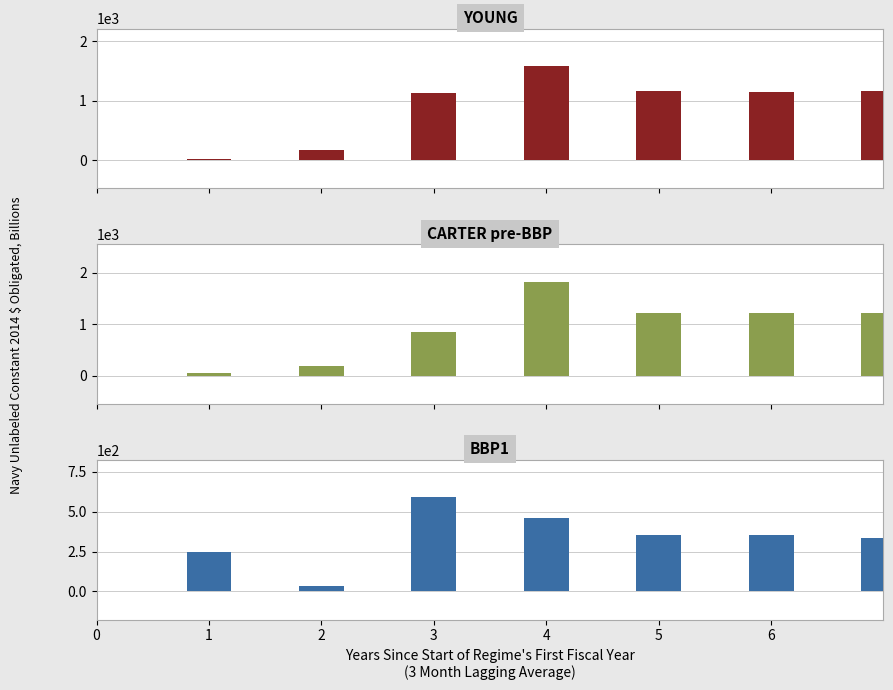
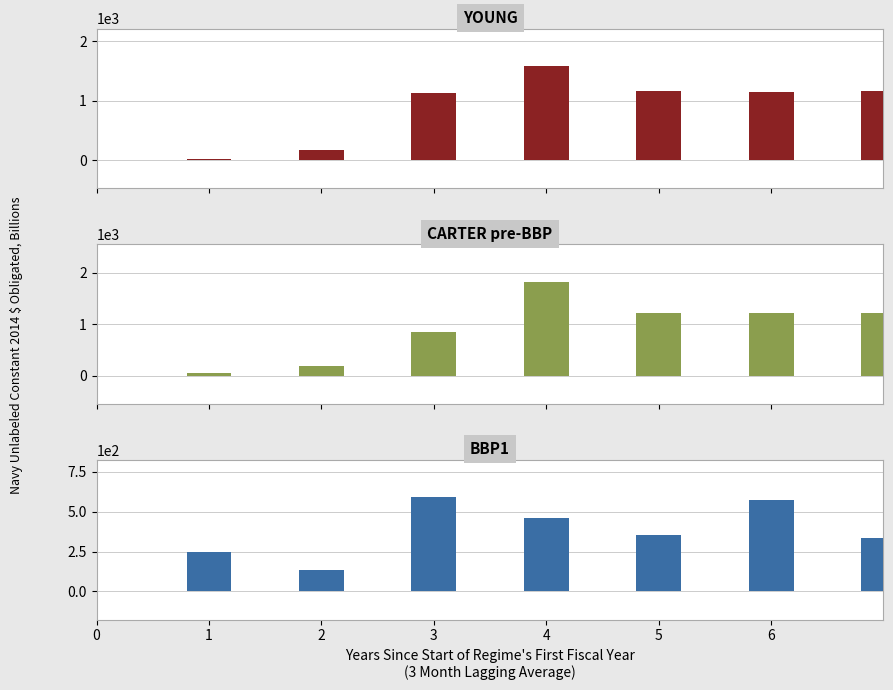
BBP1, 2: 30 -> 130
BBP1, 6: 350 -> 570
